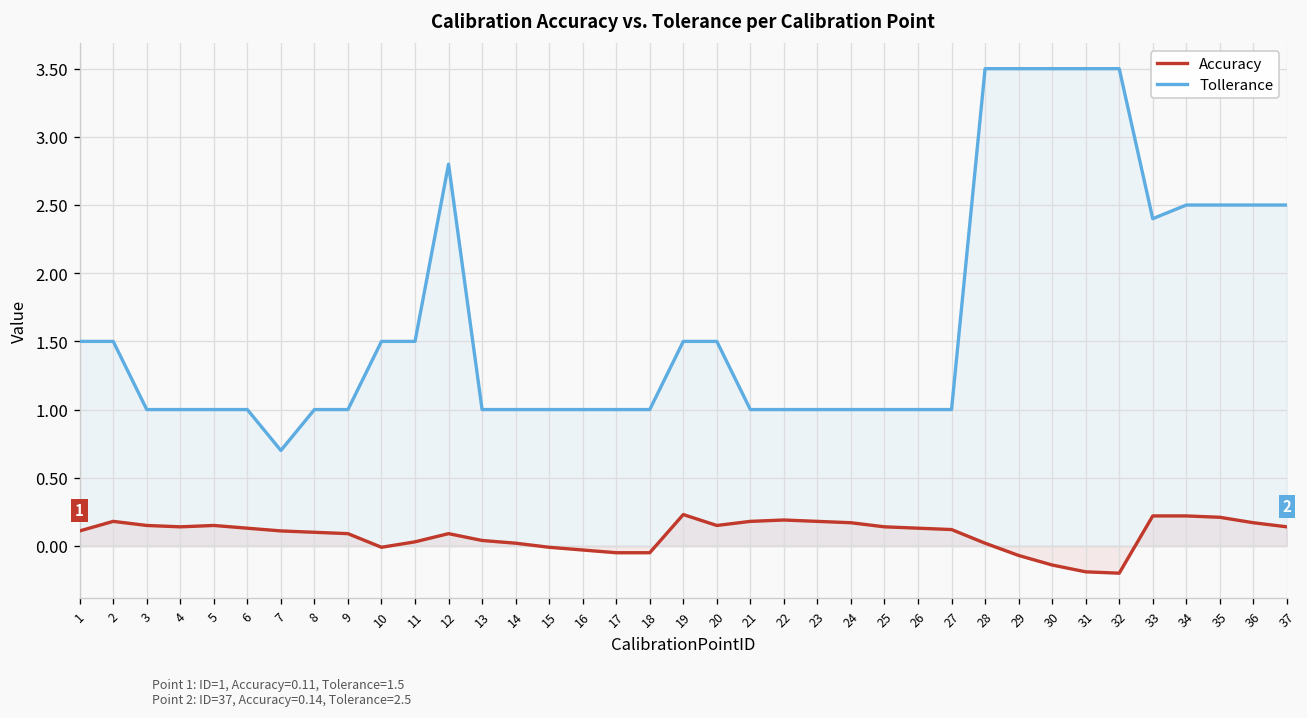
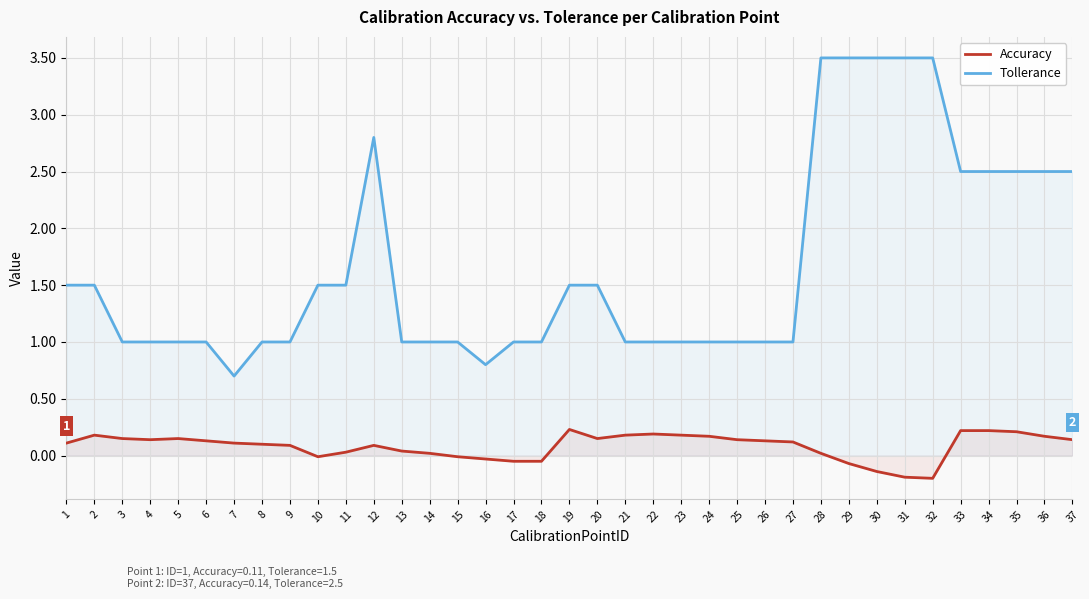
Tollerance, 16: 1.0 -> 0.8
Tollerance, 33: 2.4 -> 2.5
